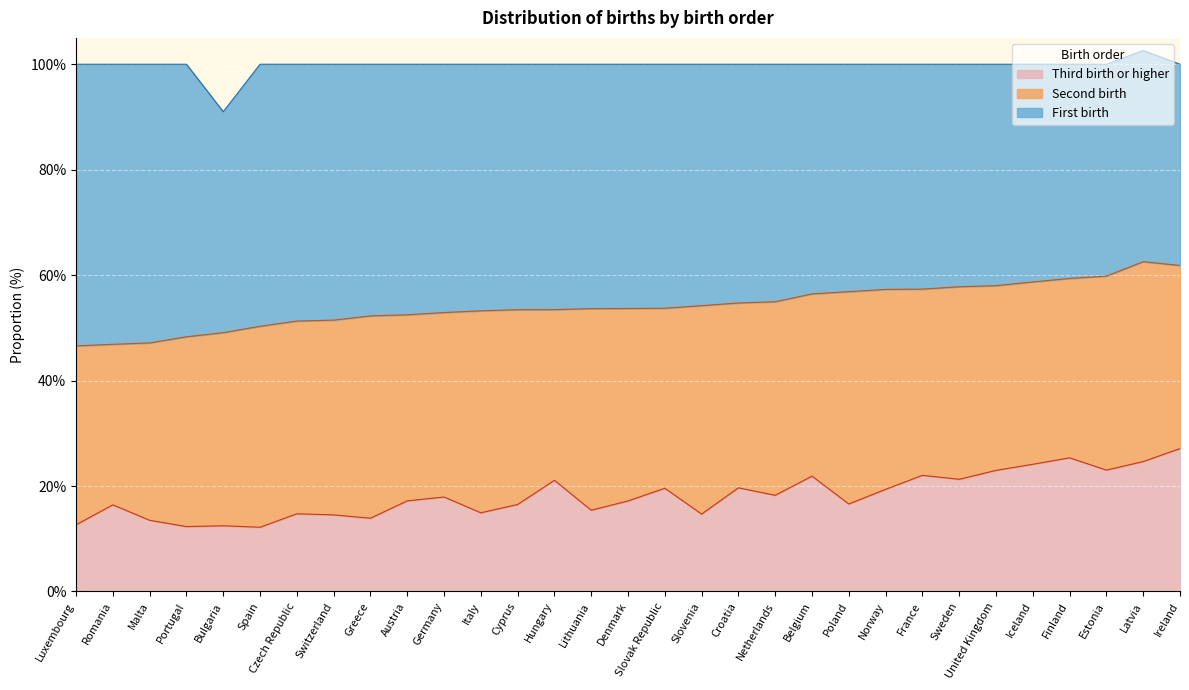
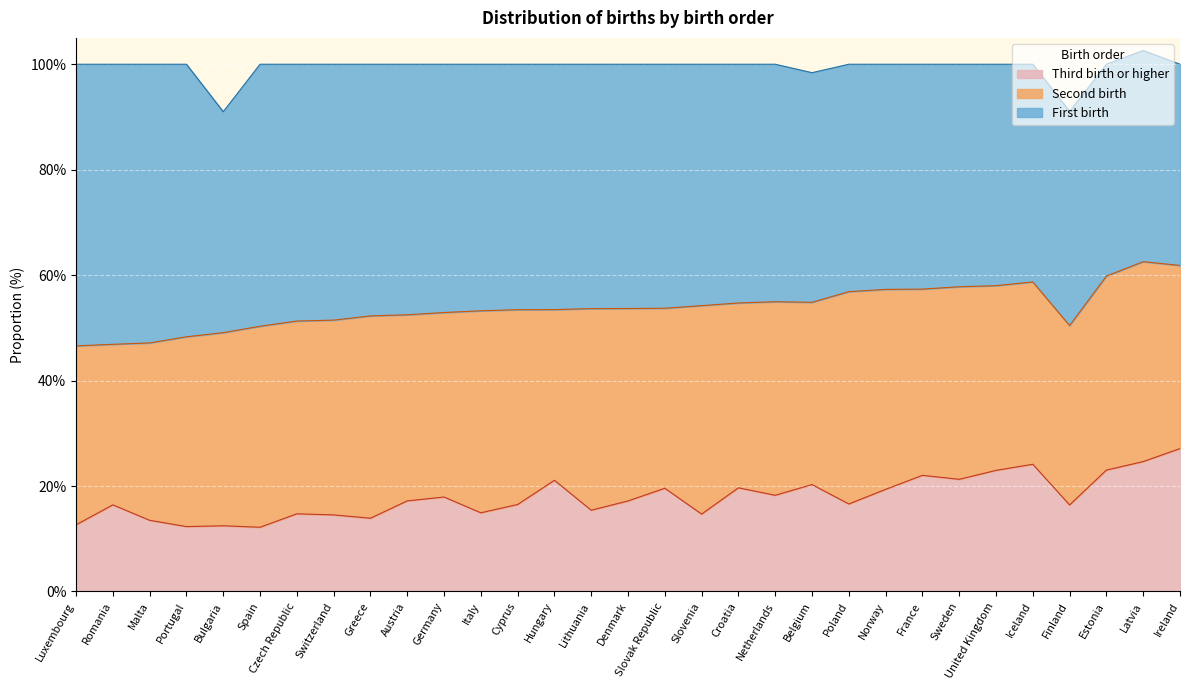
Third birth or higher, Belgium: 22% -> 20%
Third birth or higher, Finland: 25% -> 16%
